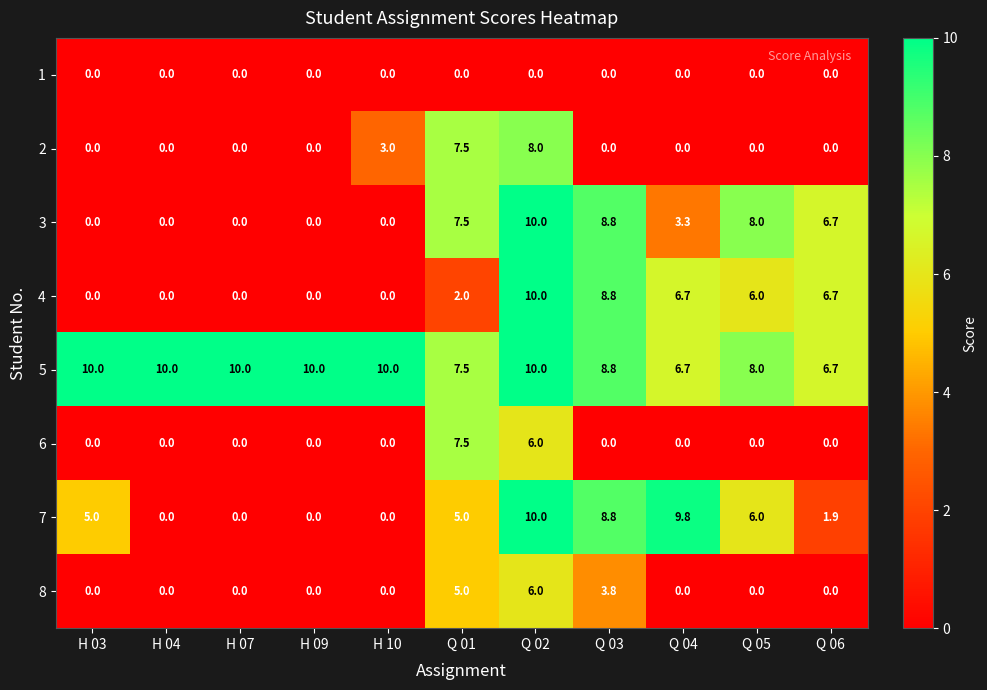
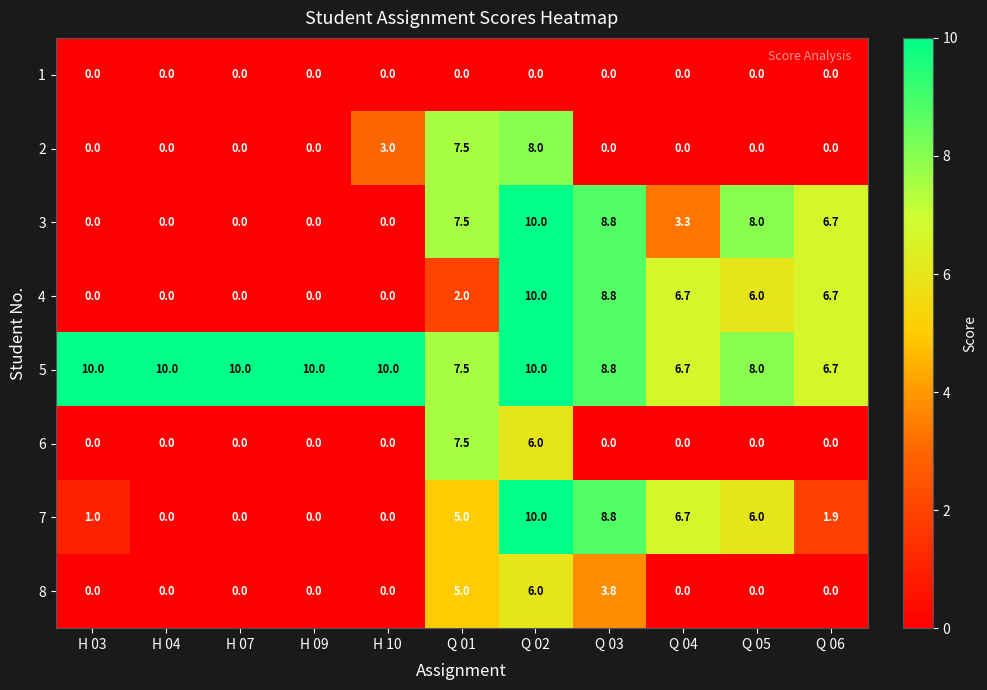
7, H 03: 5.0 -> 1.0
7, Q 04: 9.8 -> 6.7
